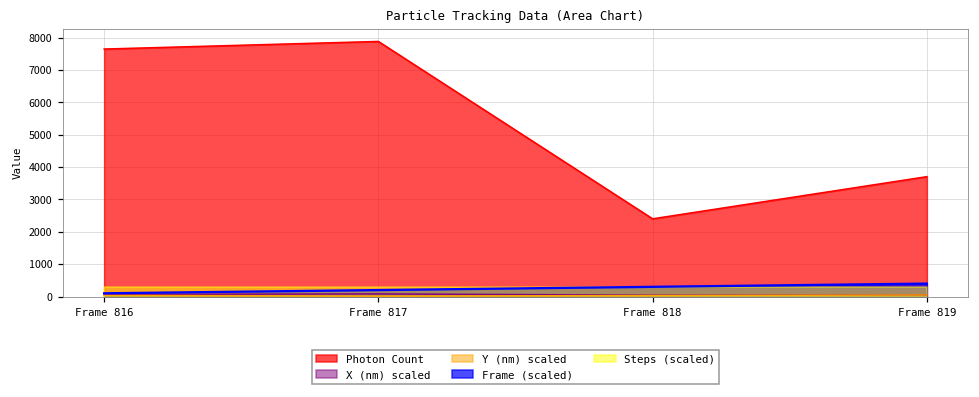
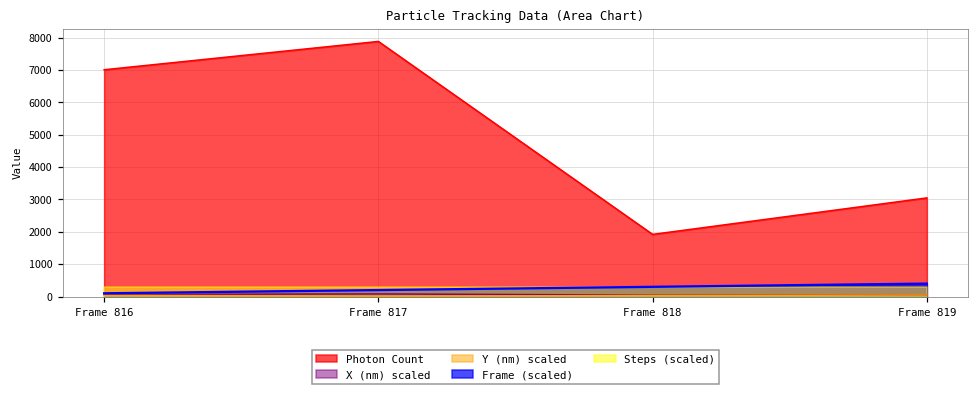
Photon Count, Frame 816: 7600 -> 7000
Photon Count, Frame 818: 2400 -> 1900
Photon Count, Frame 819: 3700 -> 3000
